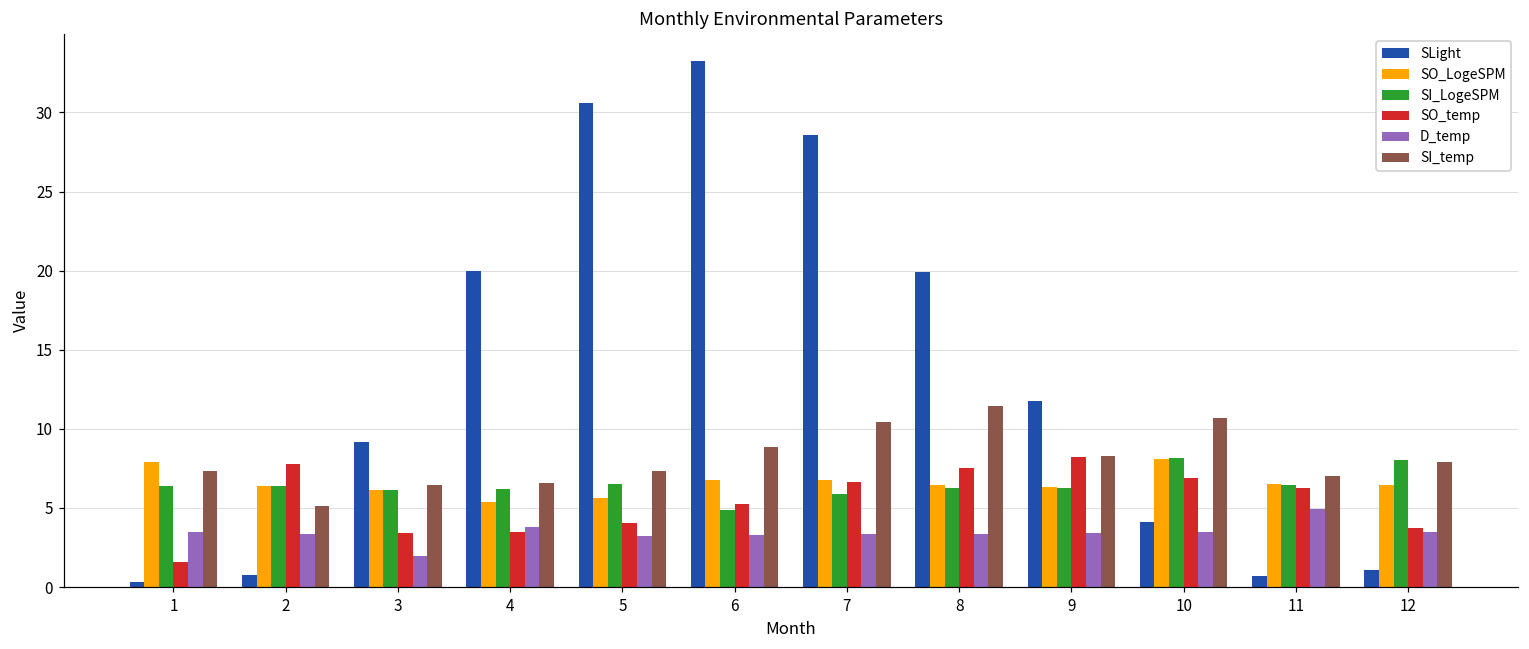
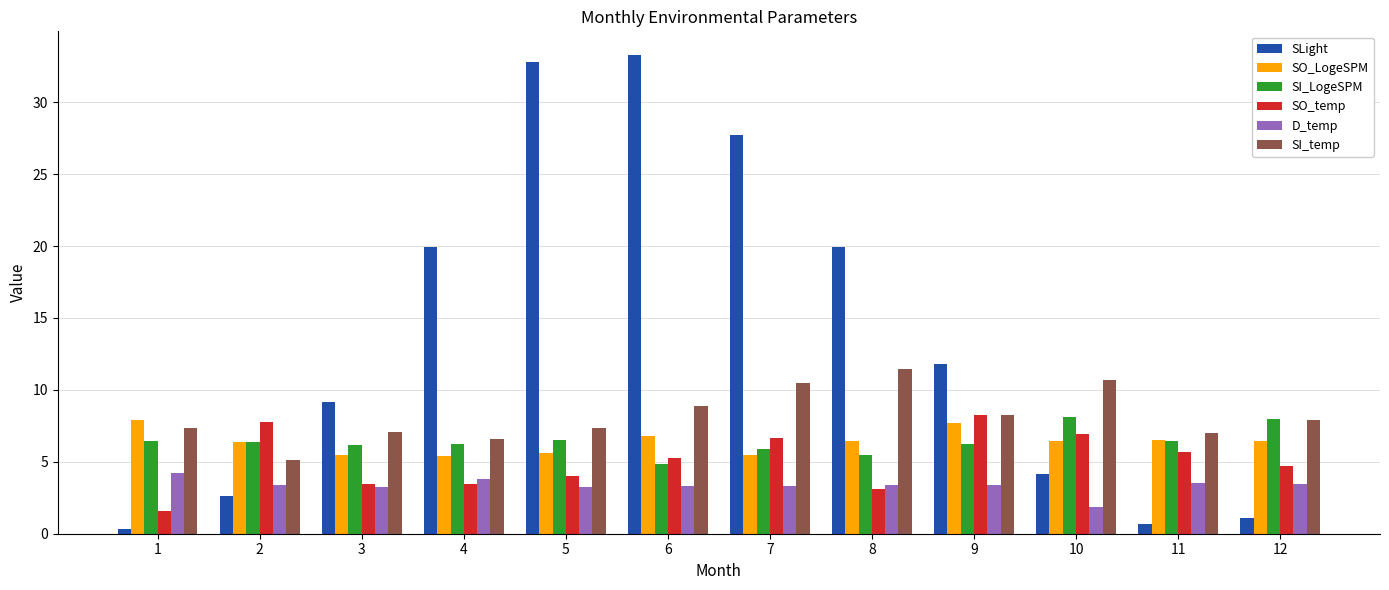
D_temp, 1: 3.5 -> 4.2
SLight, 2: 0.7 -> 2.6
SO_LogeSPM, 3: 6.1 -> 5.4
D_temp, 3: 2.0 -> 3.3
SI_temp, 3: 6.5 -> 7.1
SLight, 5: 30.6 -> 32.8
SLight, 7: 28.6 -> 27.7
SO_LogeSPM, 7: 6.8 -> 5.5
SI_LogeSPM, 8: 6.3 -> 5.5
SO_temp, 8: 7.5 -> 3.1
SO_LogeSPM, 9: 6.3 -> 7.7
SO_LogeSPM, 10: 8.1 -> 6.4
D_temp, 10: 3.5 -> 1.9
SO_temp, 11: 6.2 -> 5.7
D_temp, 11: 4.9 -> 3.5
SO_temp, 12: 3.8 -> 4.7
